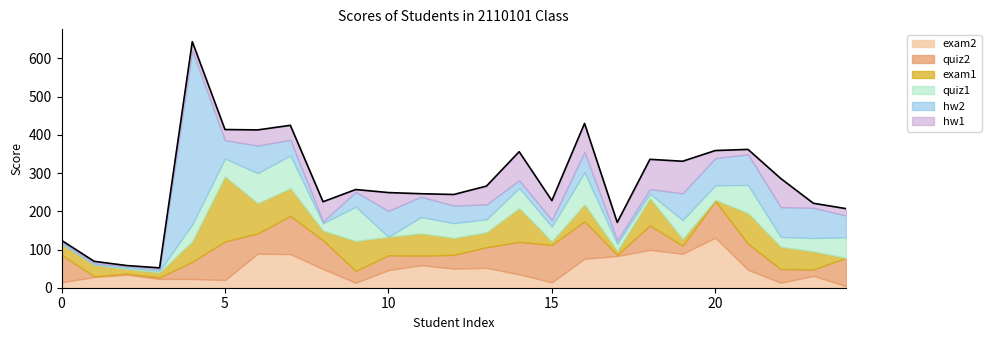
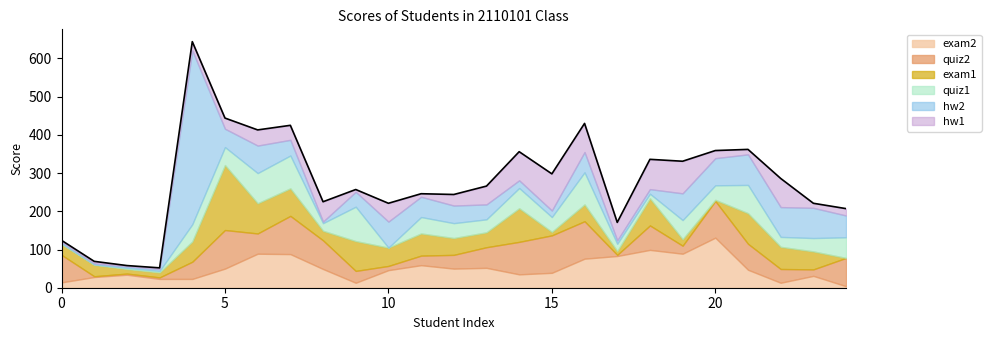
exam2, 5: 20 -> 50
quiz2, 10: 40 -> 10
exam2, 15: 10 -> 40
hw1, 15: 50 -> 100
